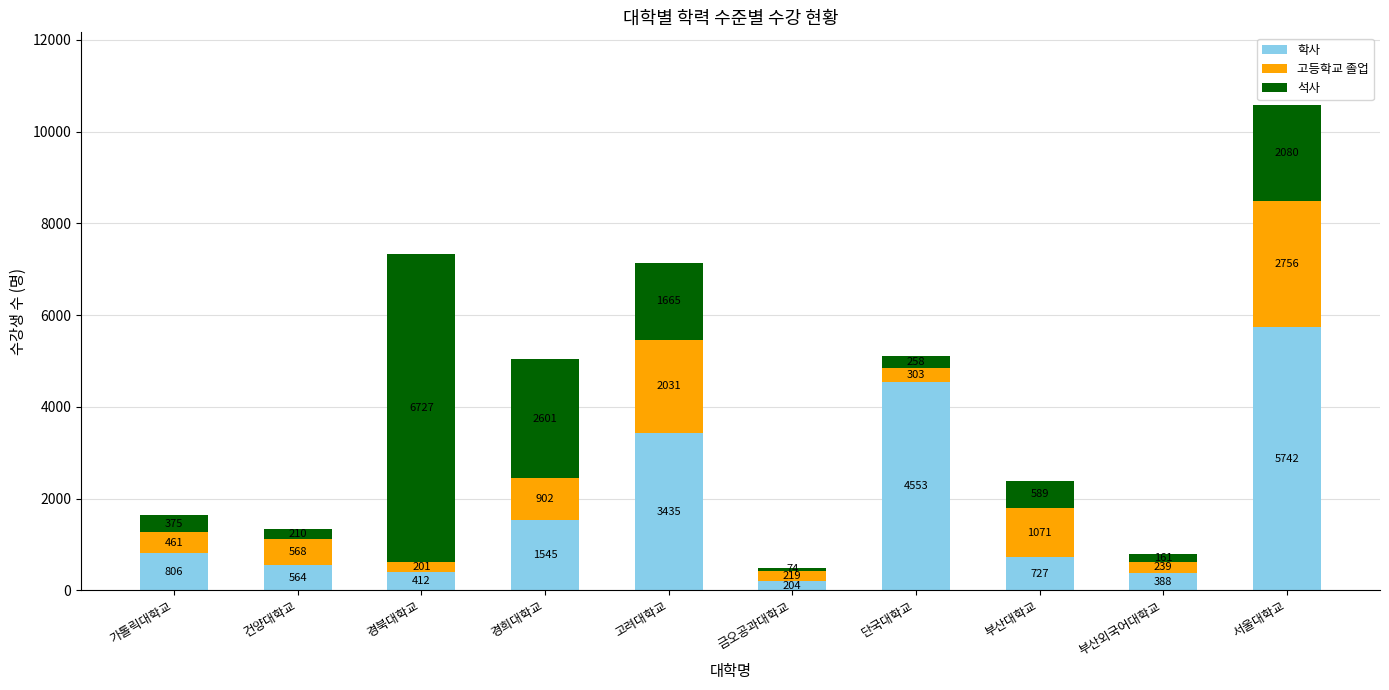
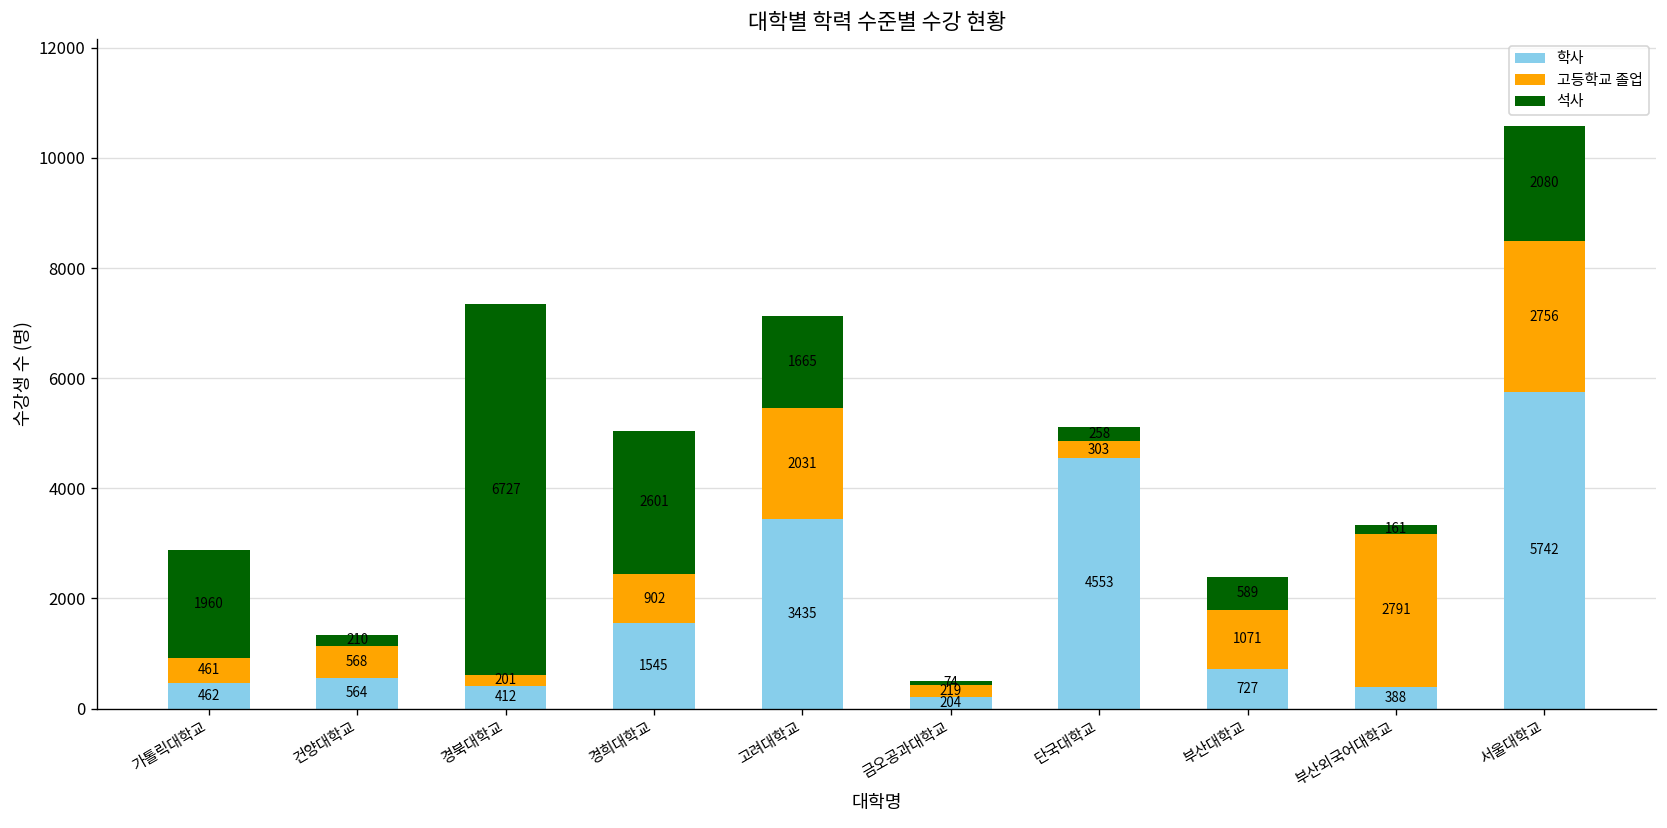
학사, 가톨릭대학교: 806 -> 462
석사, 가톨릭대학교: 375 -> 1960
고등학교 졸업, 부산외국어대학교: 239 -> 2791
